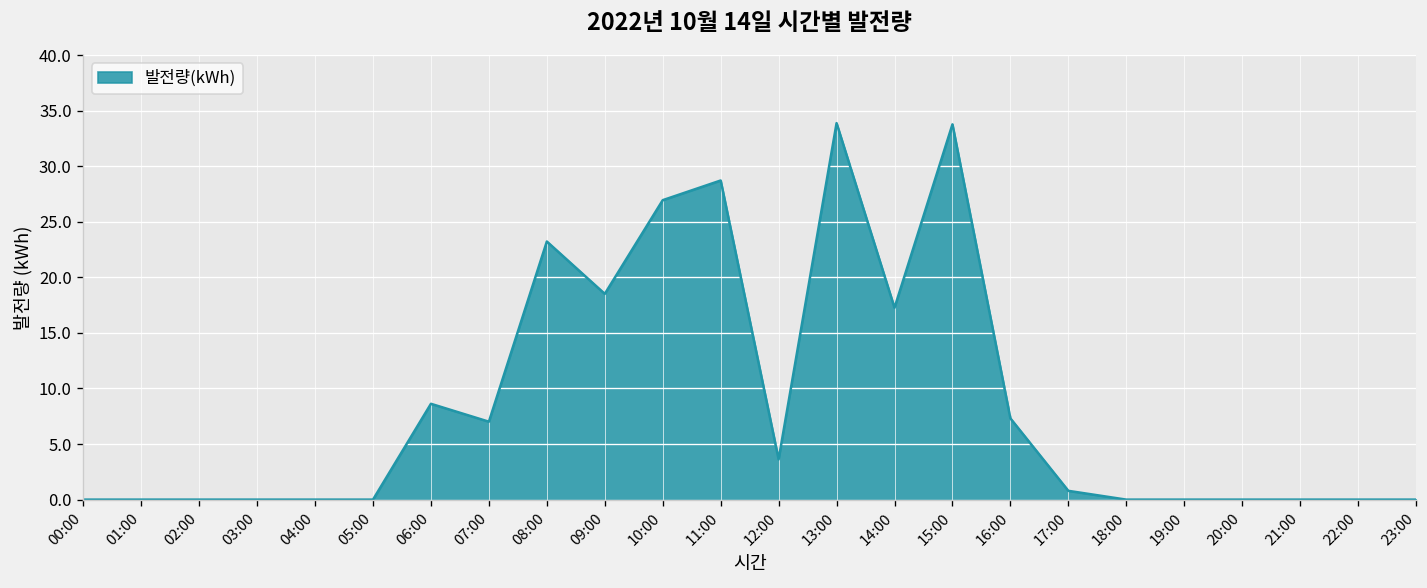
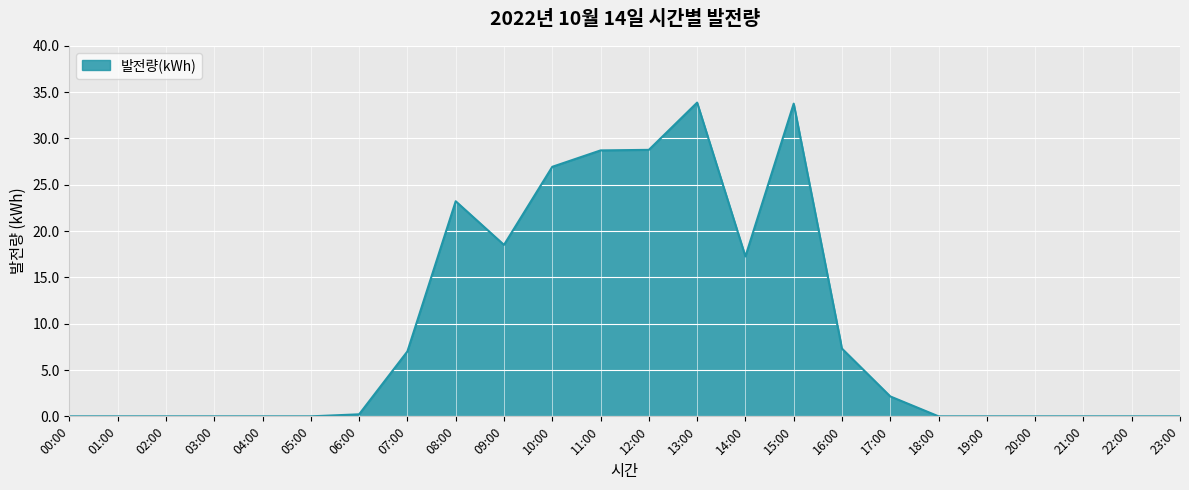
06:00: 9 -> 0
12:00: 4 -> 29
17:00: 1 -> 2
